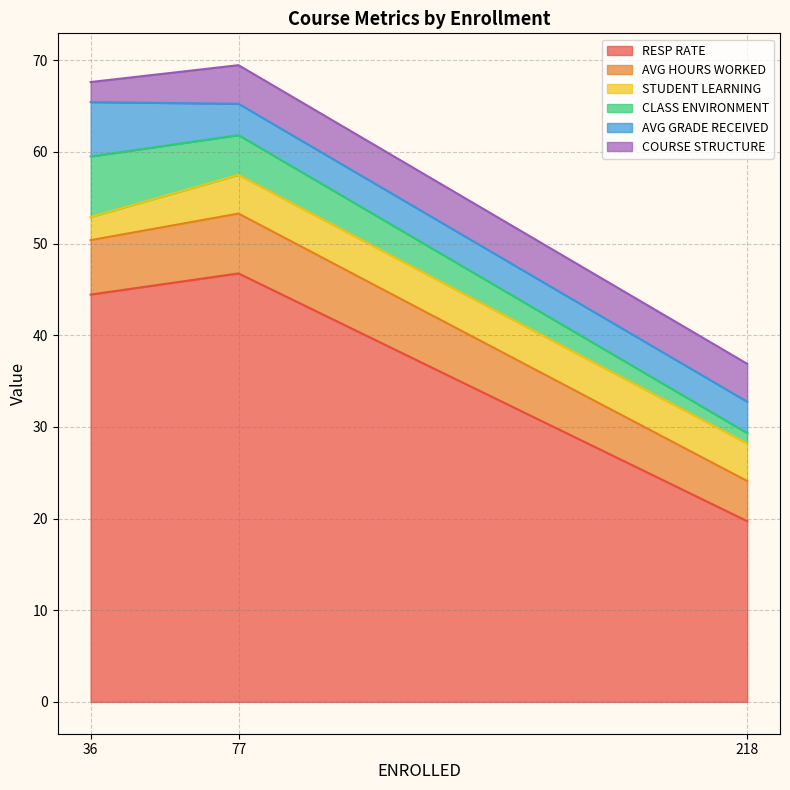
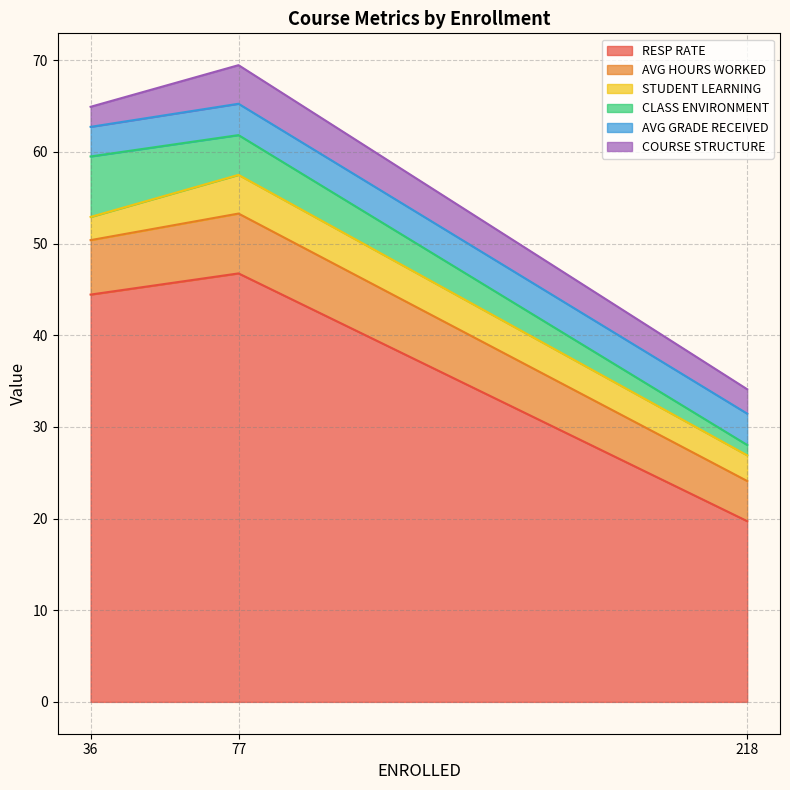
AVG GRADE RECEIVED, 36: 6 -> 3
STUDENT LEARNING, 218: 4 -> 3
COURSE STRUCTURE, 218: 4 -> 3
